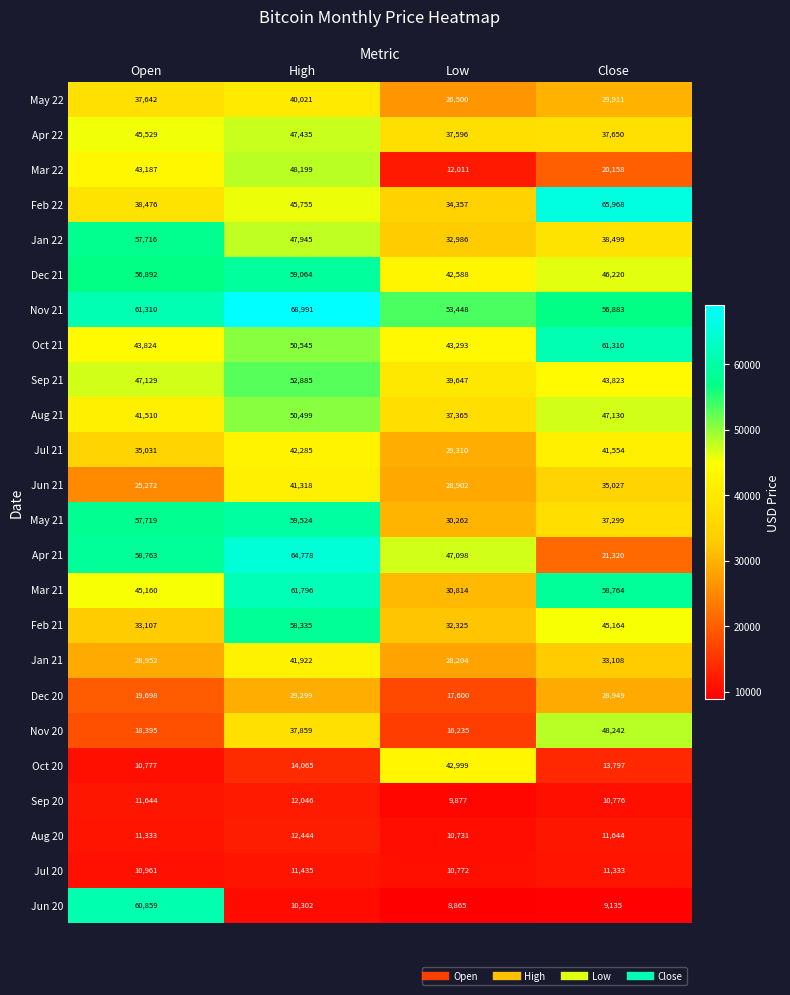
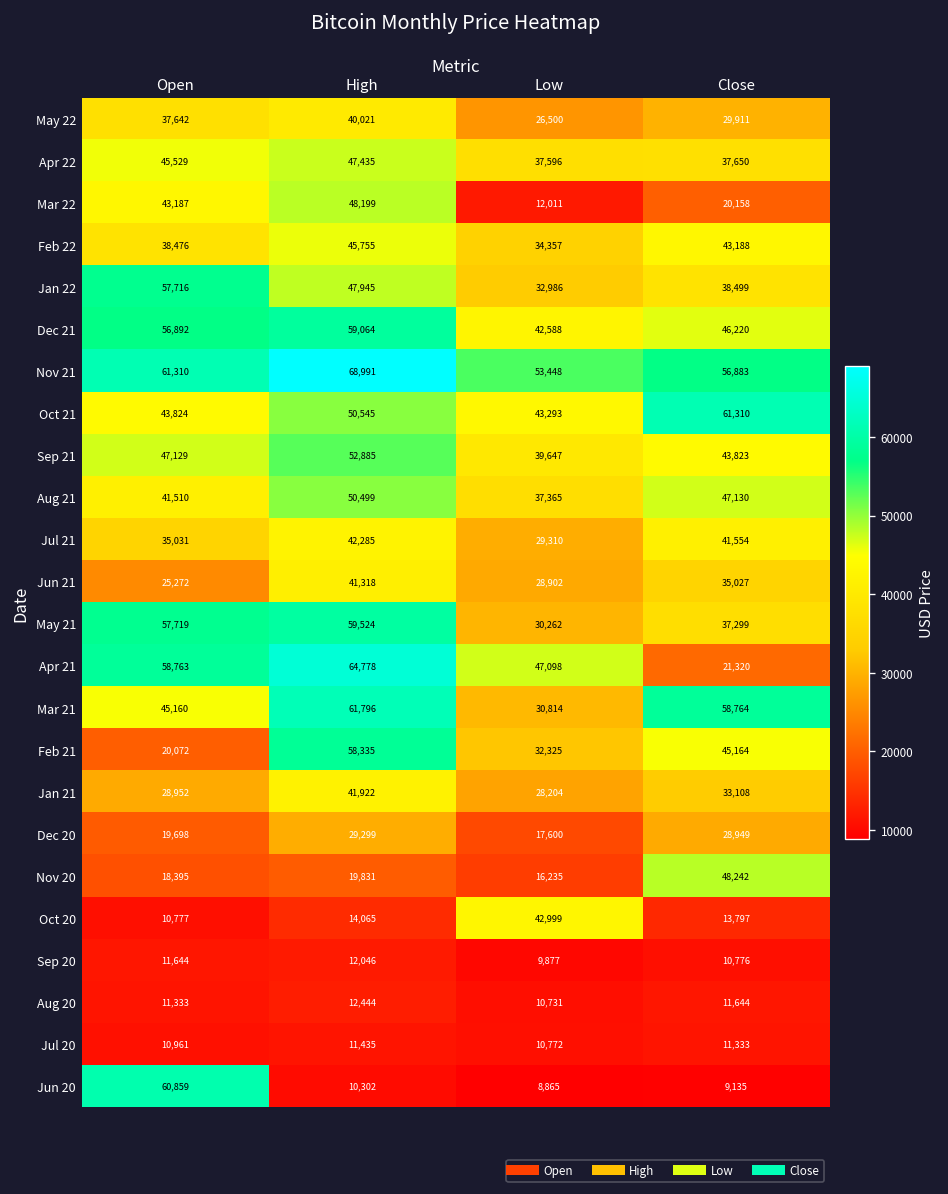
Feb 22, Close: 65,968 -> 43,188
Feb 21, Open: 33,107 -> 20,072
Nov 20, High: 37,859 -> 19,831
